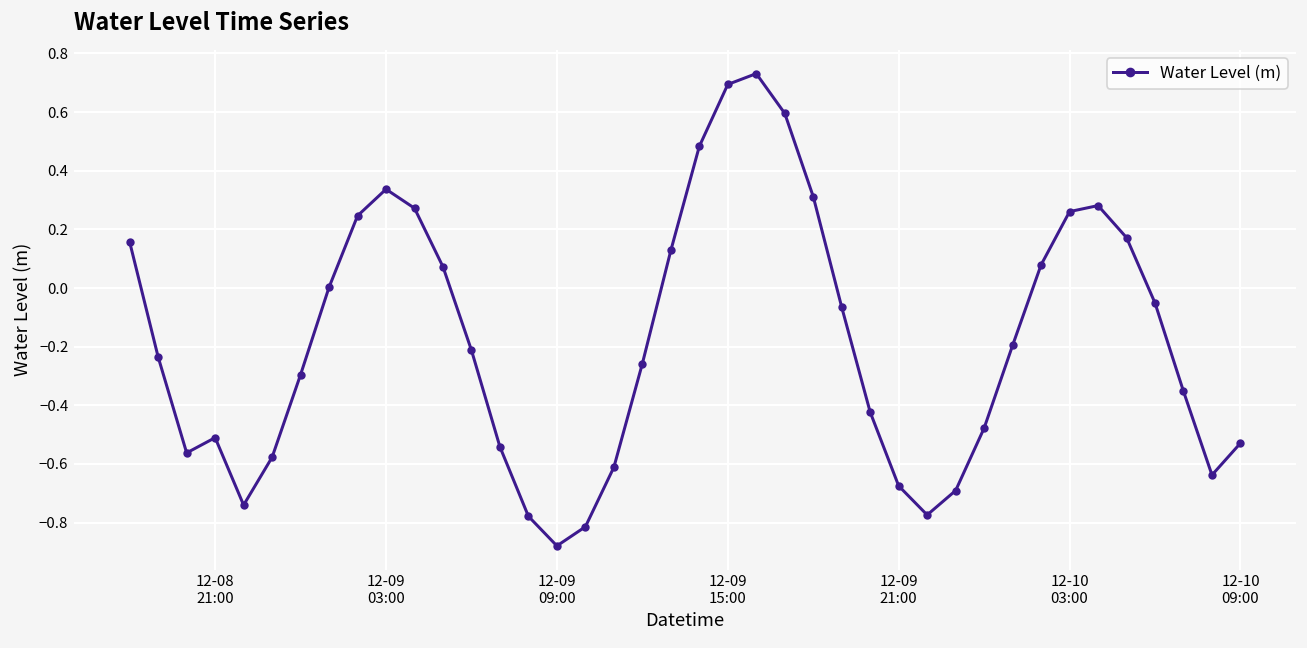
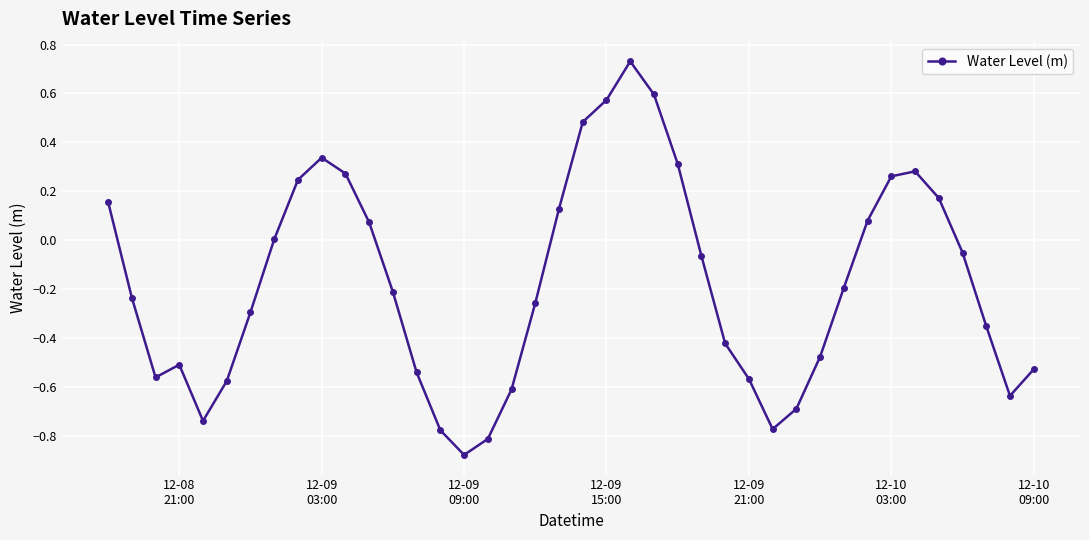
12-09 15:00: 0.69 -> 0.57
12-09 21:00: -0.67 -> -0.57
